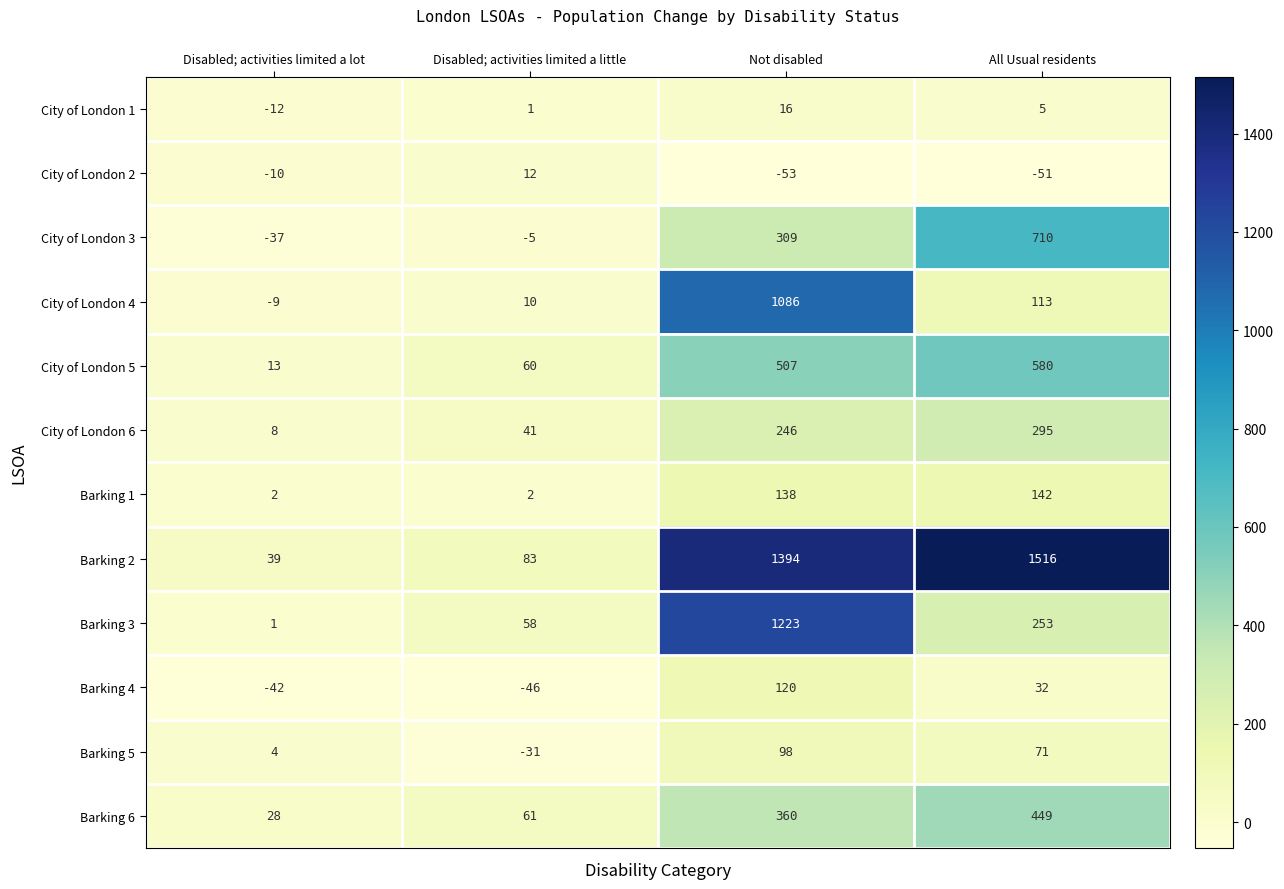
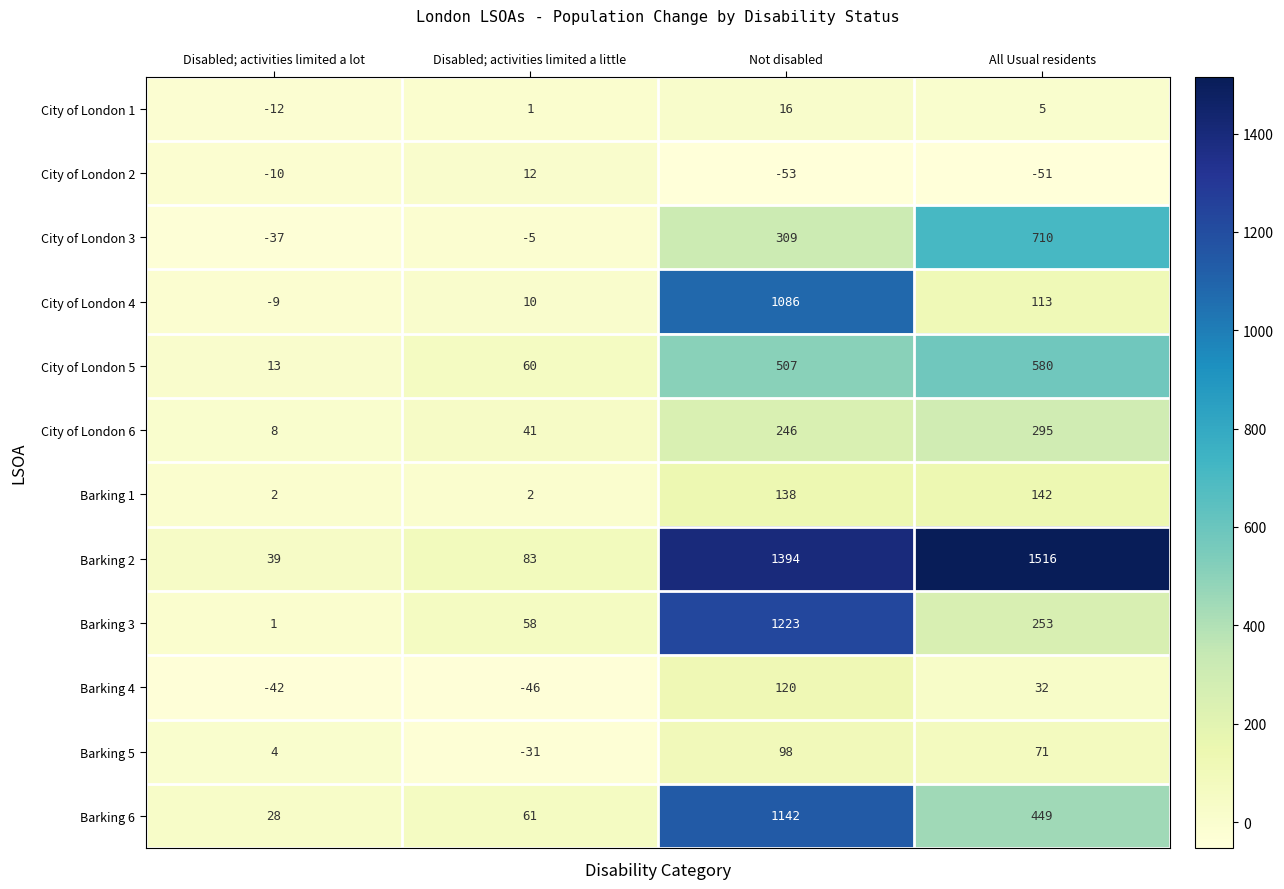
Barking 6, Not disabled: 360 -> 1142
